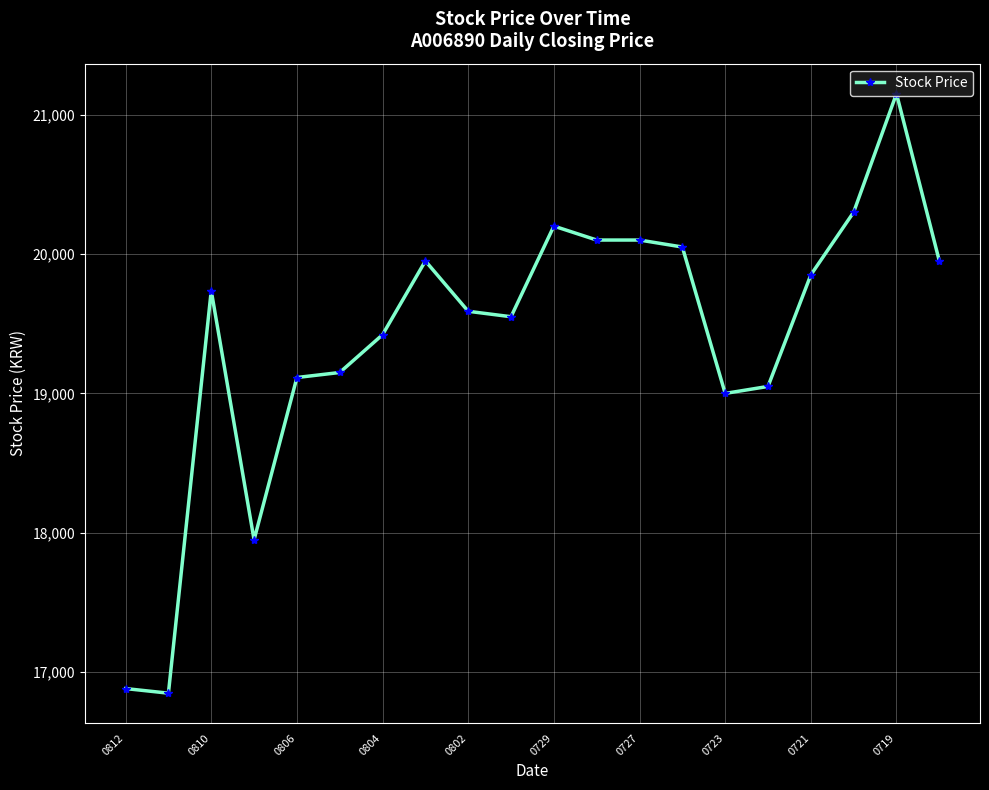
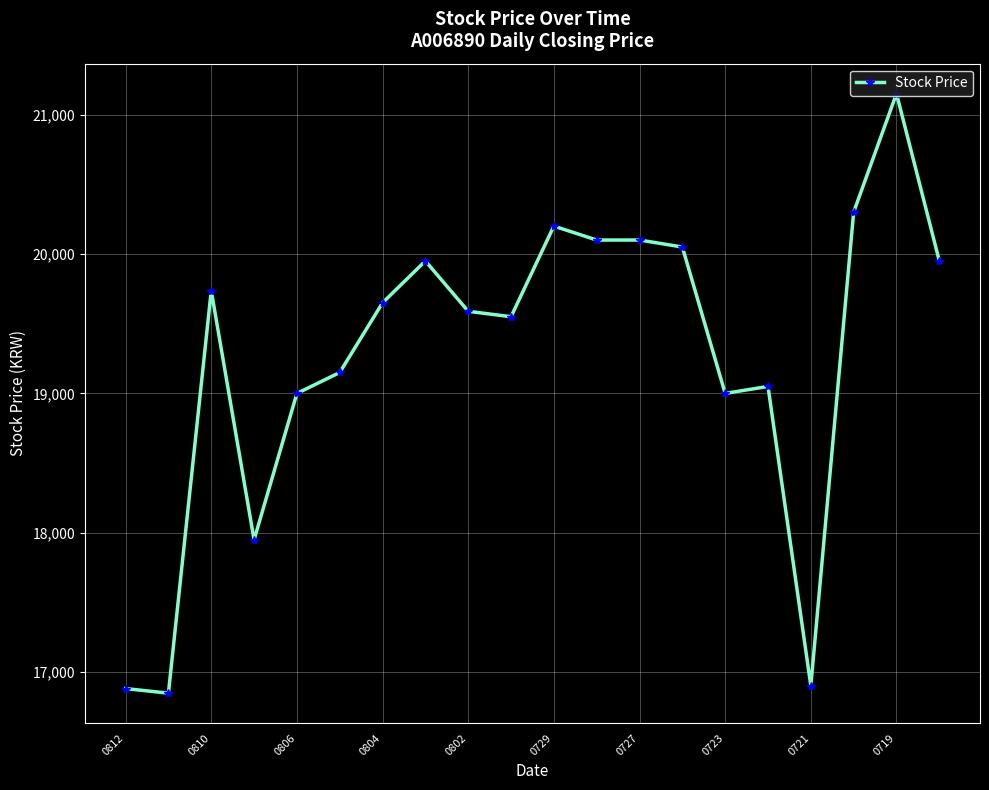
0806: 19,110 -> 19,000
0804: 19,420 -> 19,650
0721: 19,850 -> 16,900
